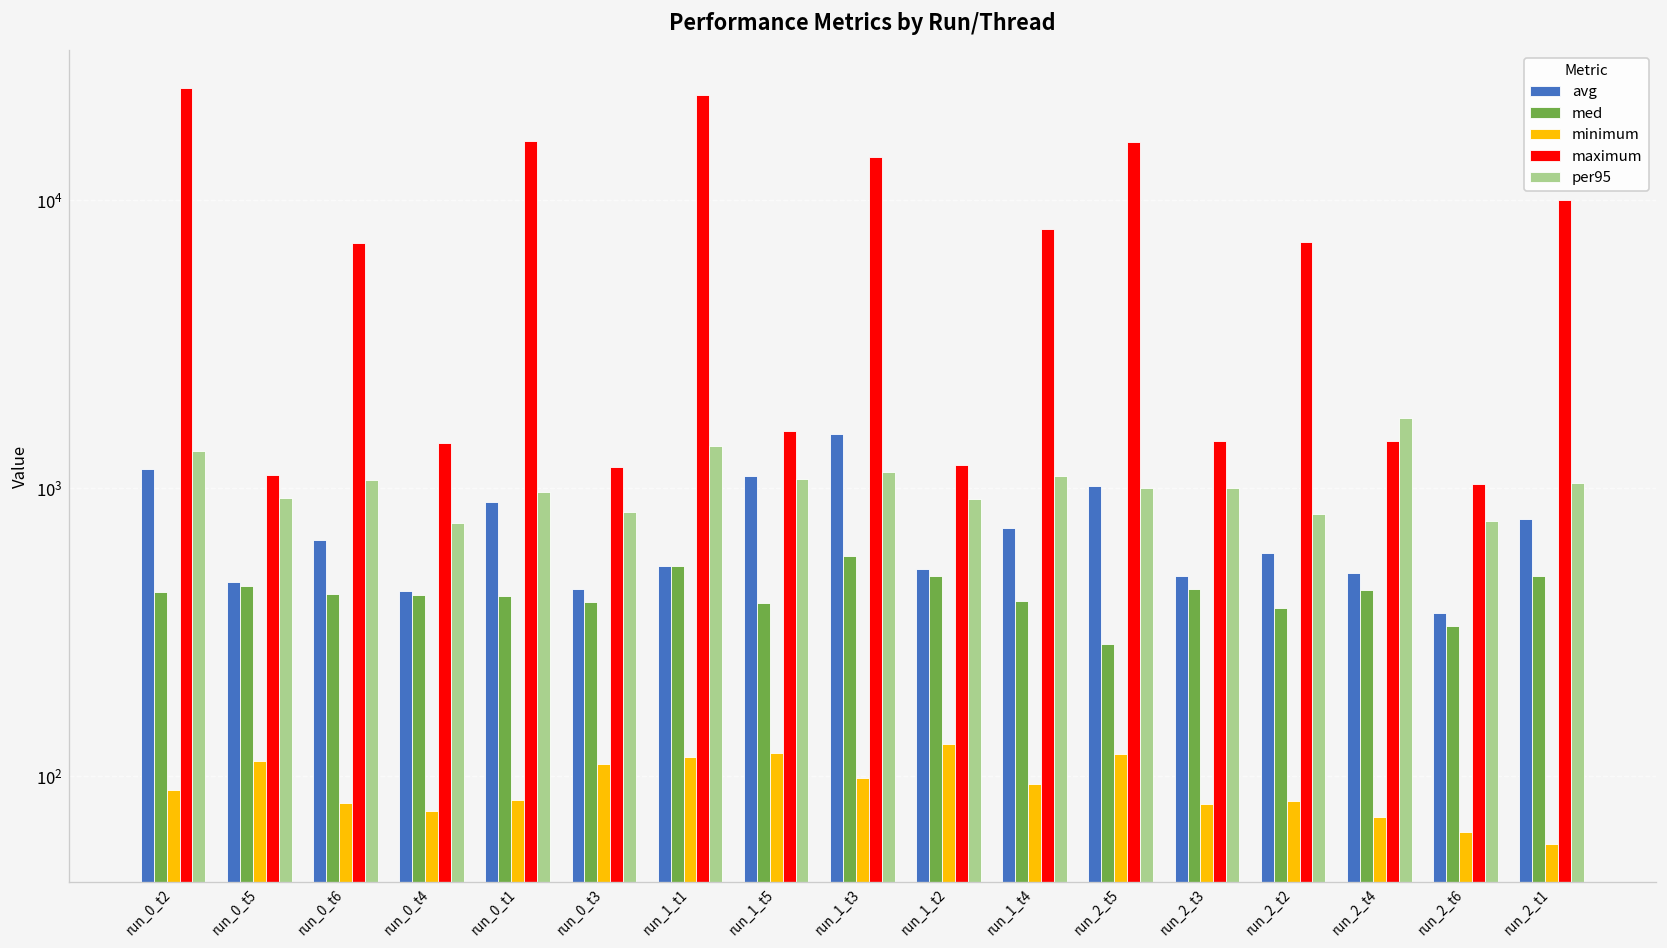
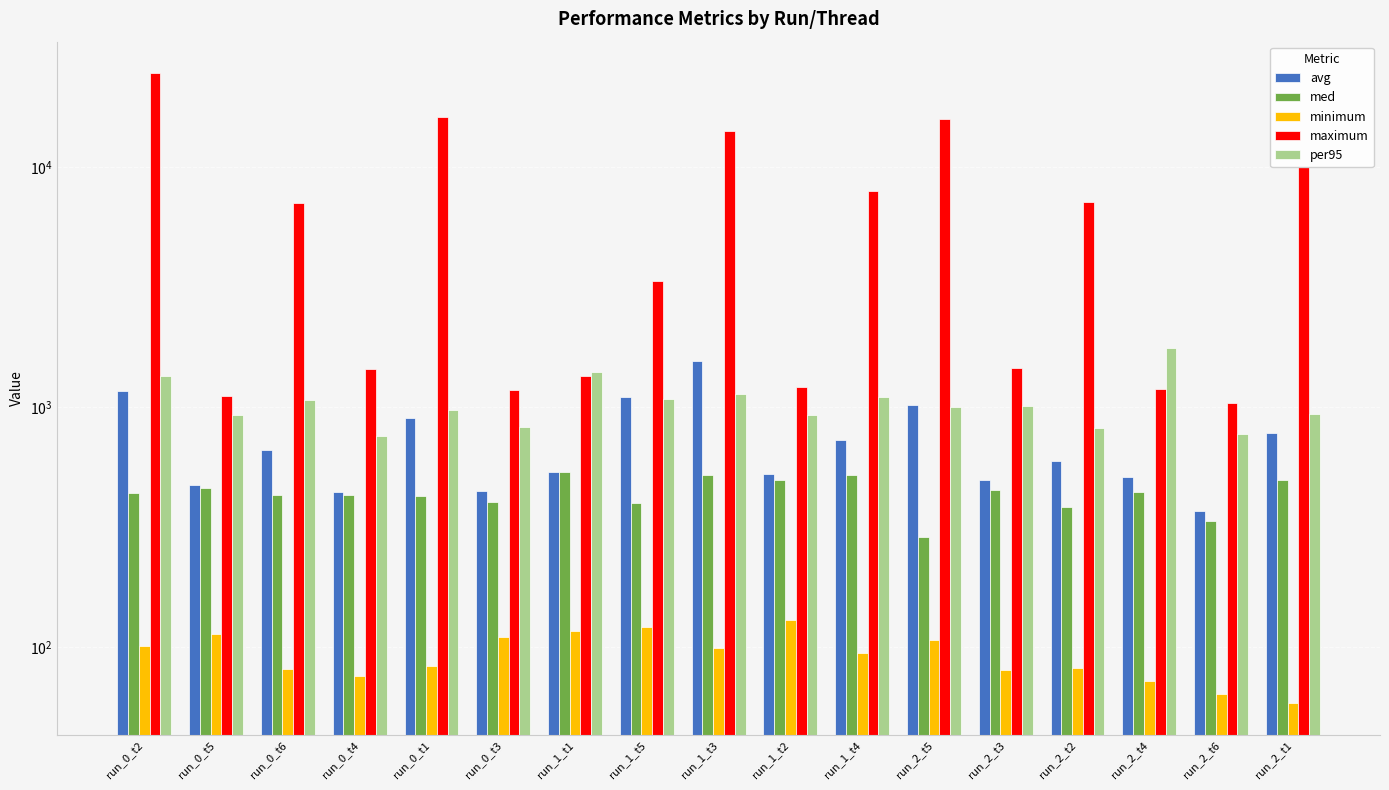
minimum, run_0_t2: 89 -> 101
maximum, run_1_t1: 23000 -> 1300
maximum, run_1_t5: 1600 -> 3400
med, run_1_t3: 580 -> 520
med, run_1_t4: 410 -> 520
minimum, run_2_t5: 120 -> 110
maximum, run_2_t4: 1500 -> 1200
per95, run_2_t1: 1000 -> 930
